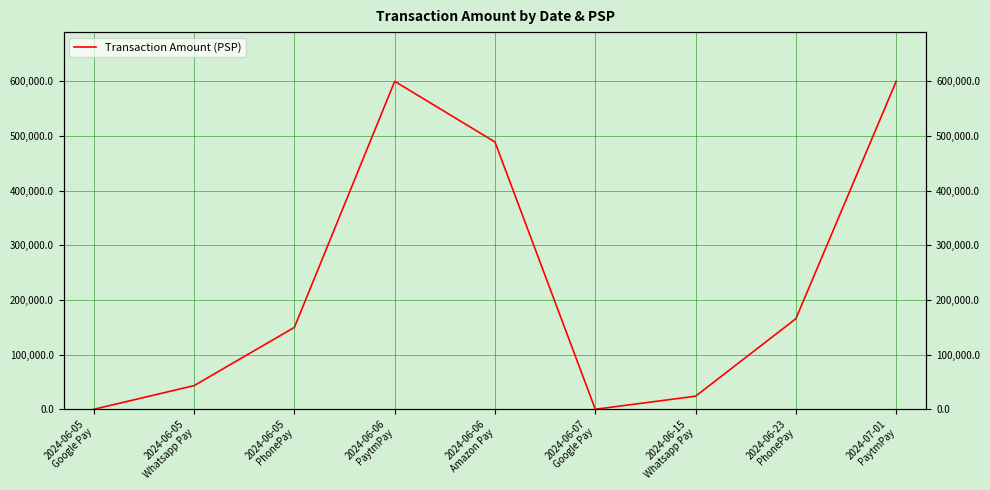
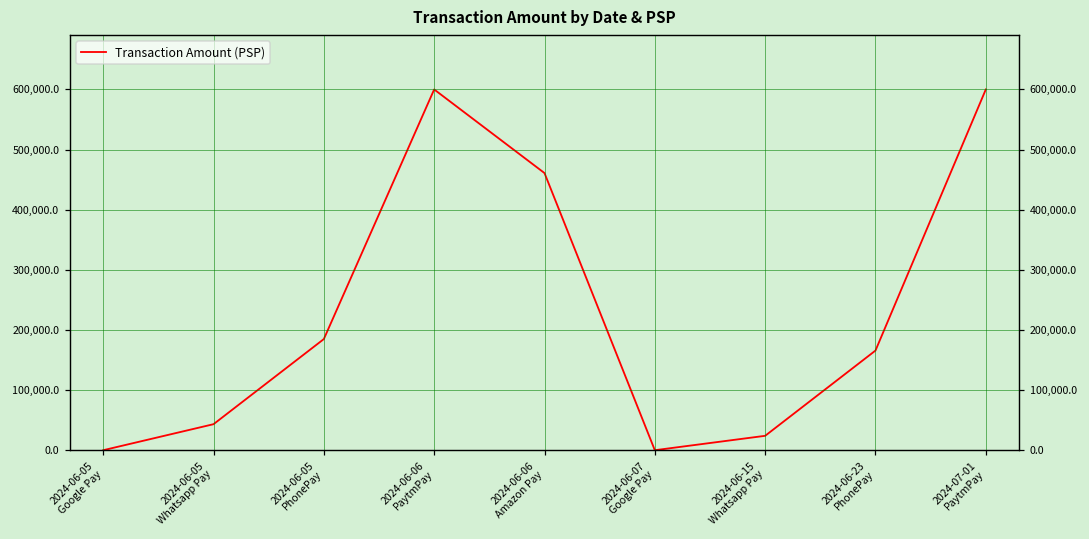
2024-06-05 PhonePay: 150,000 -> 190,000
2024-06-06 Amazon Pay: 490,000 -> 460,000
